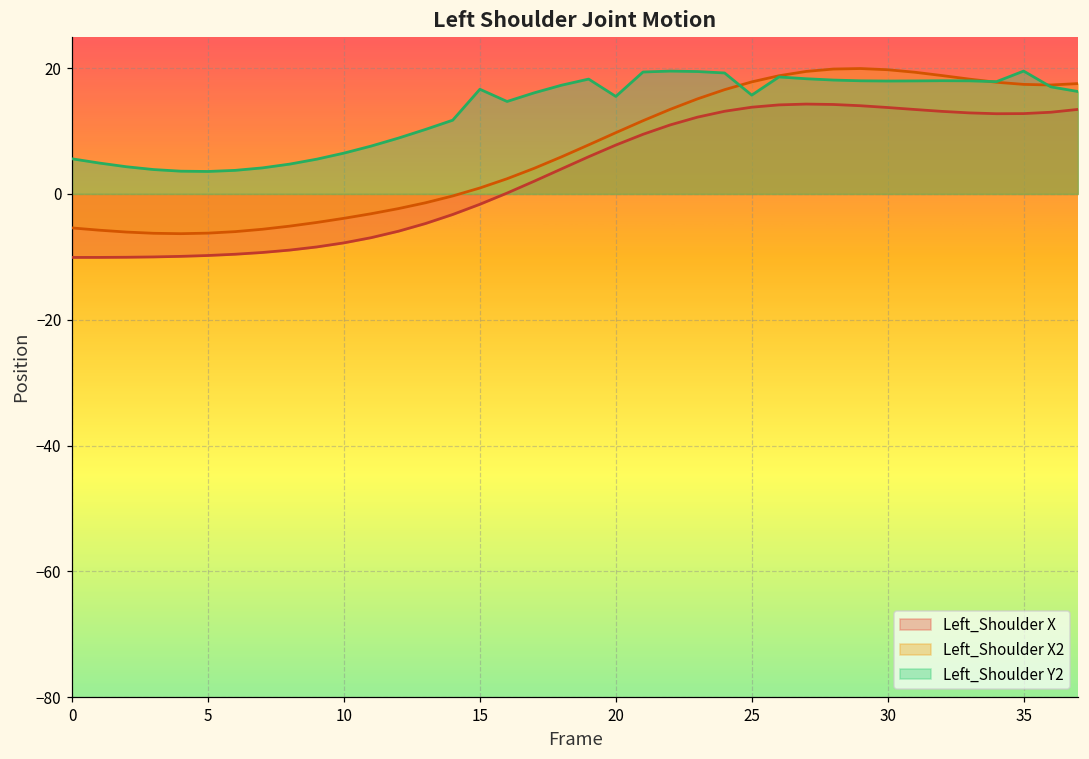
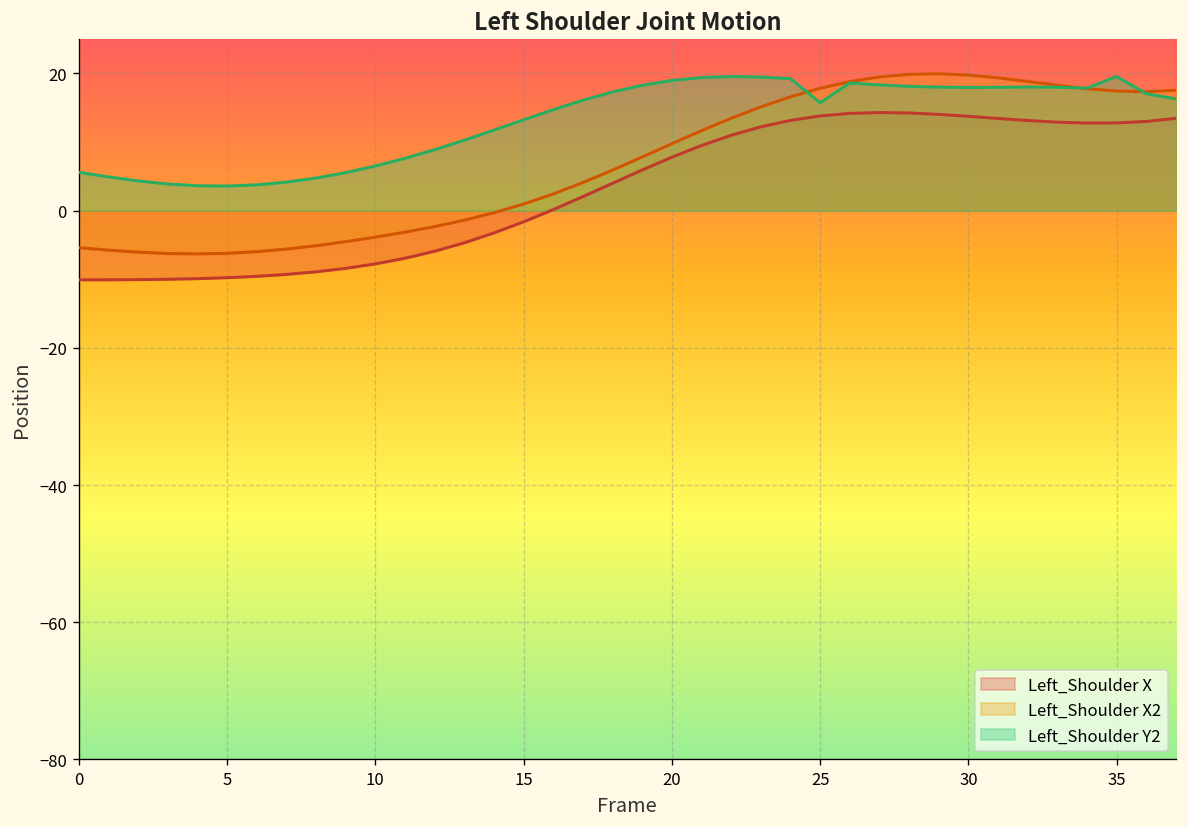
Left_Shoulder Y2, 15: 17 -> 13
Left_Shoulder Y2, 20: 15 -> 19
